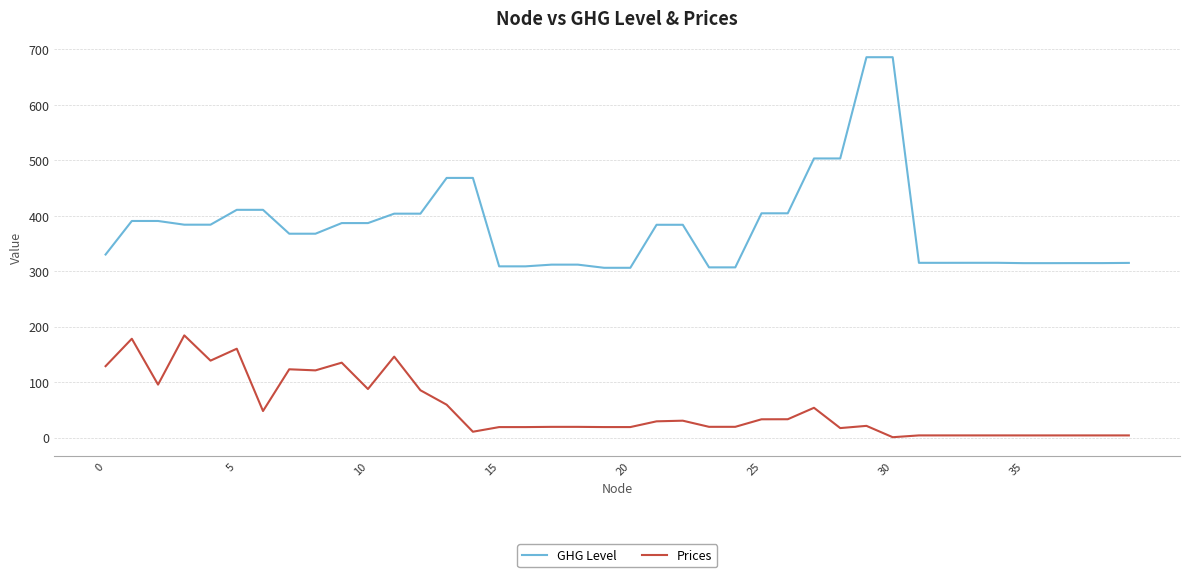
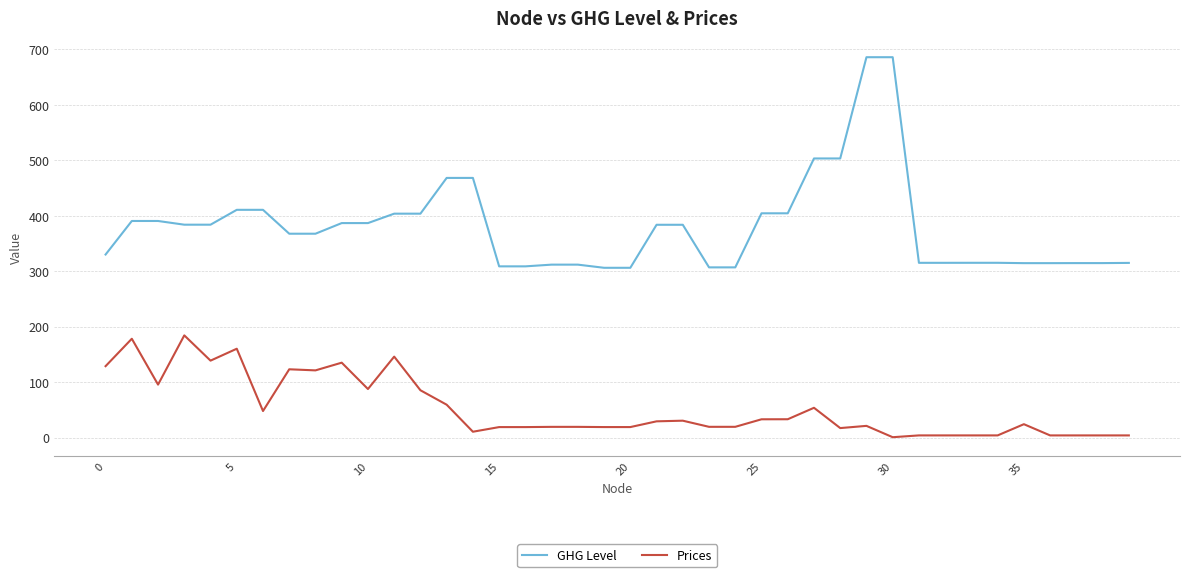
Prices, 35: 0 -> 20
